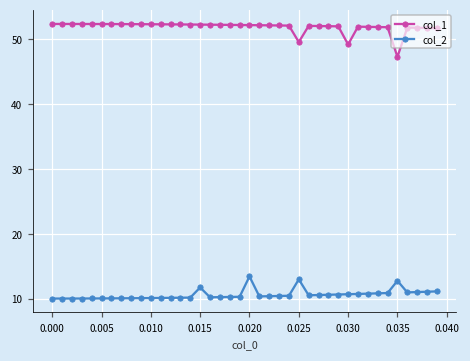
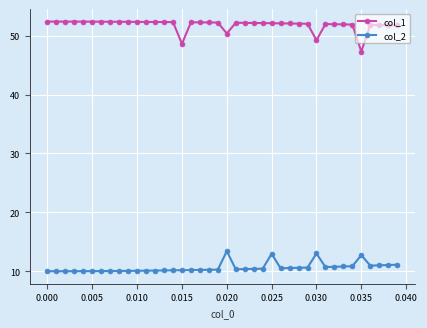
col_1, 0.015: 52 -> 49
col_2, 0.015: 12 -> 10
col_1, 0.020: 52 -> 50
col_1, 0.025: 50 -> 52
col_2, 0.030: 11 -> 13
